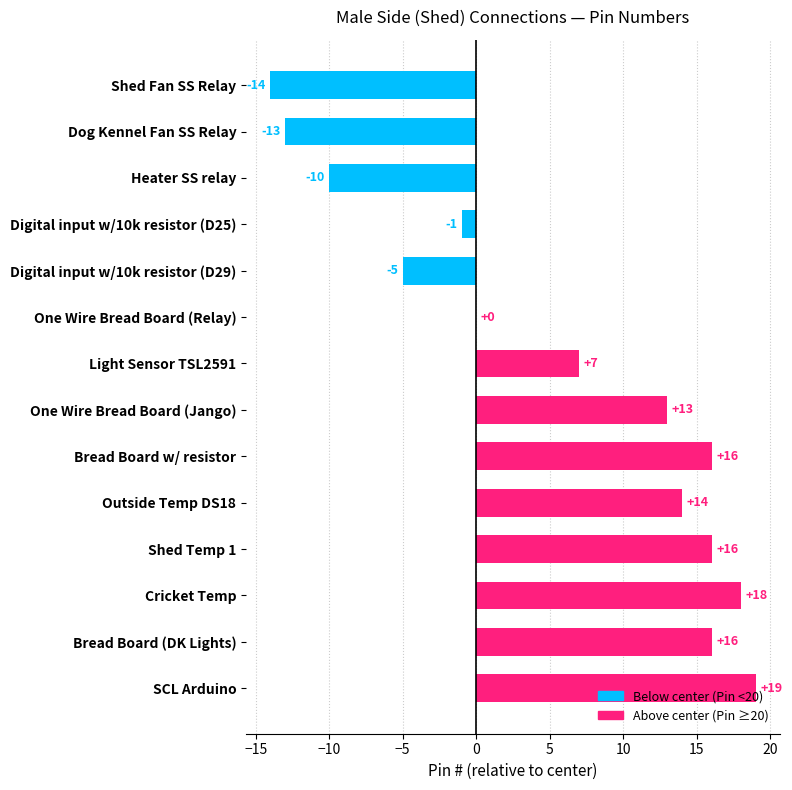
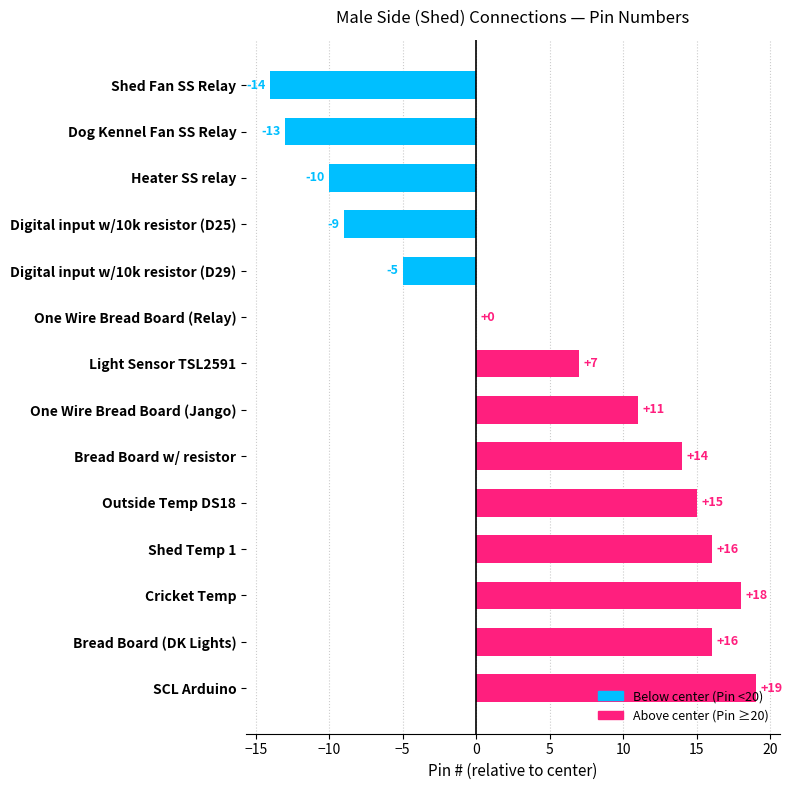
Digital input w/10k resistor (D25): -1 -> -9
One Wire Bread Board (Jango): +13 -> +11
Bread Board w/ resistor: +16 -> +14
Outside Temp DS18: +14 -> +15
